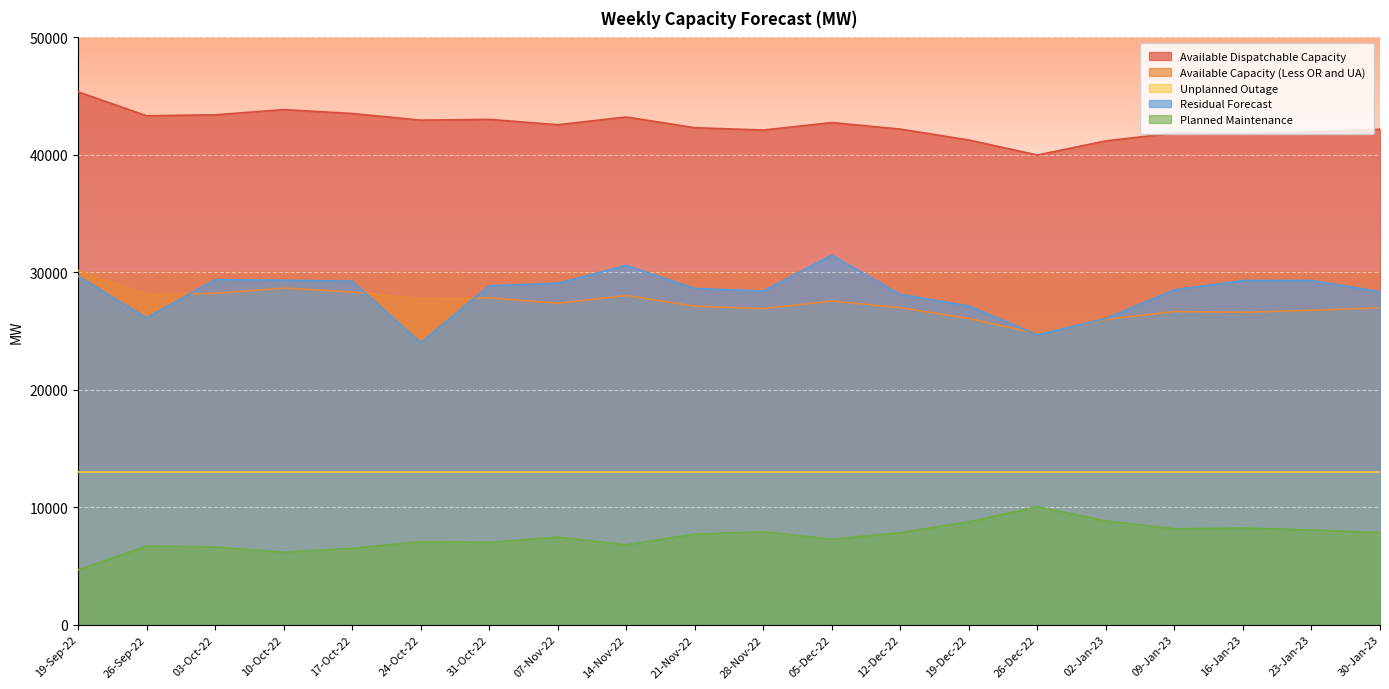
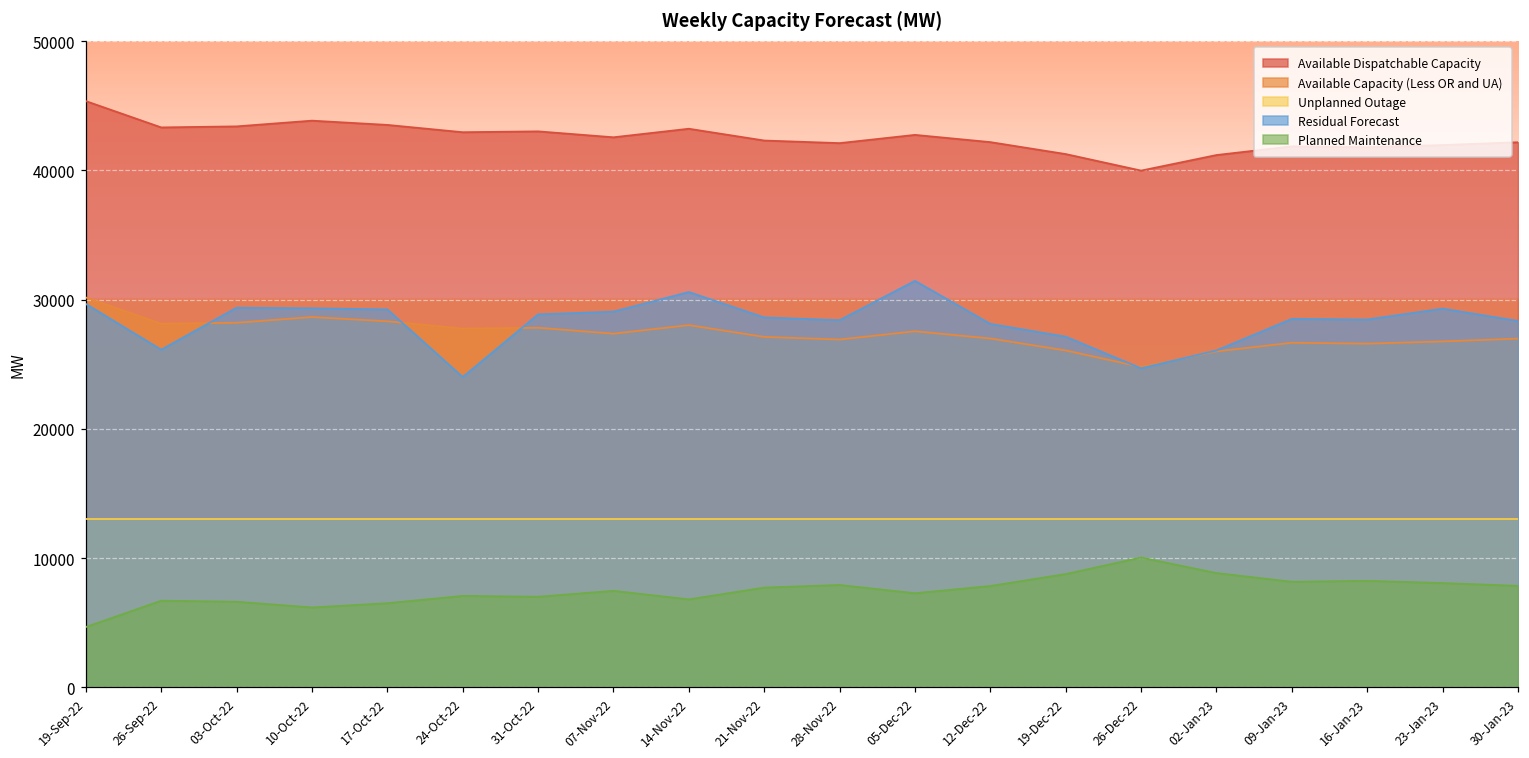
Residual Forecast, 16-Jan-23: 29300 -> 28500
